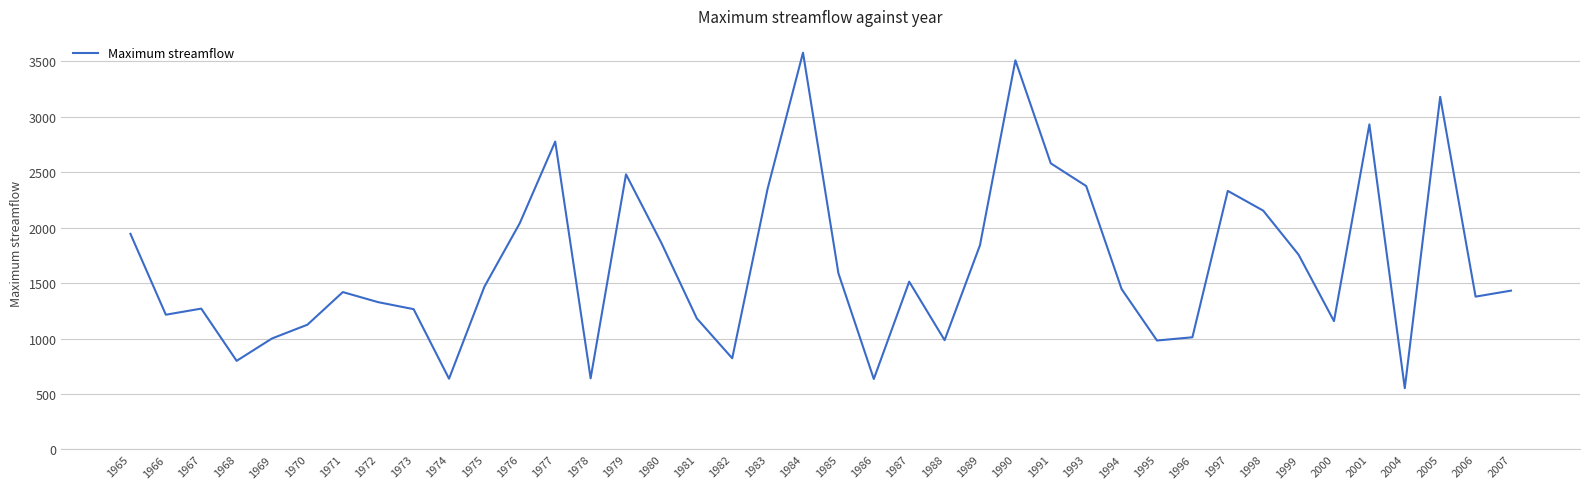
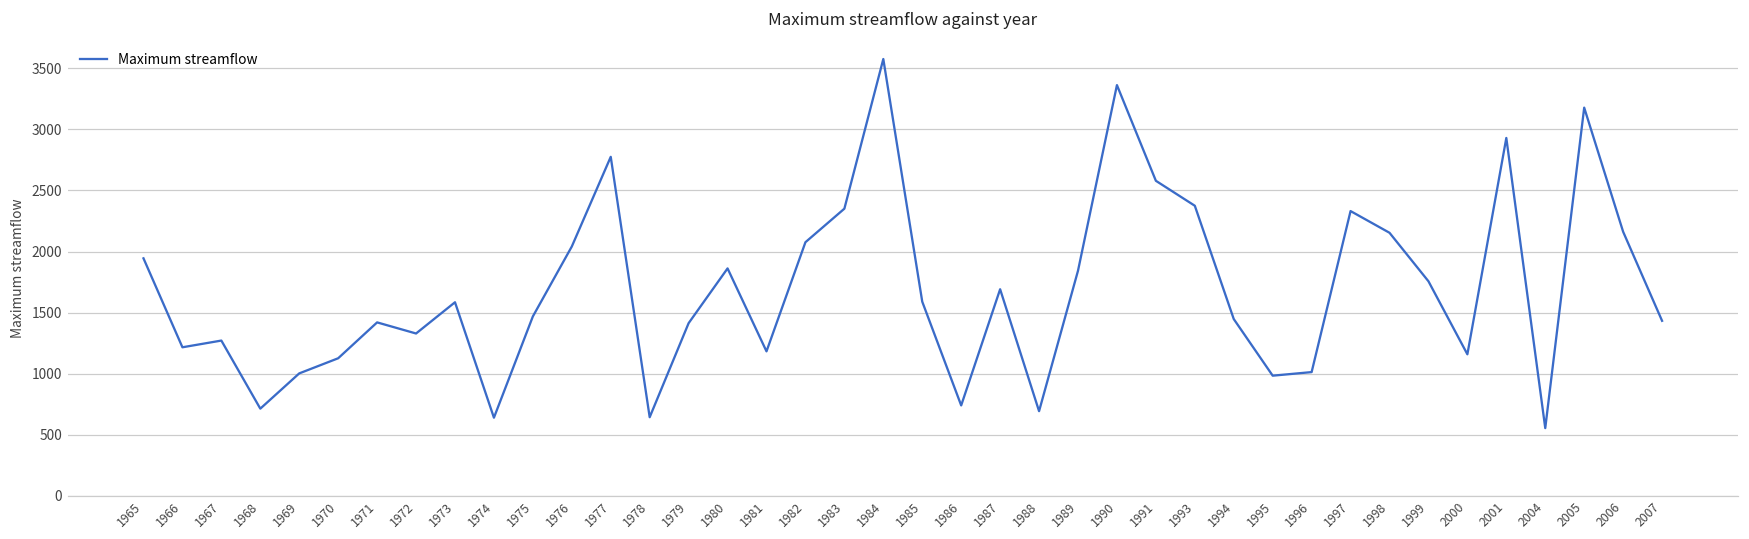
1968: 800 -> 710
1973: 1270 -> 1580
1979: 2480 -> 1410
1982: 820 -> 2080
1986: 640 -> 740
1987: 1510 -> 1690
1988: 990 -> 690
1990: 3510 -> 3360
2006: 1380 -> 2160
